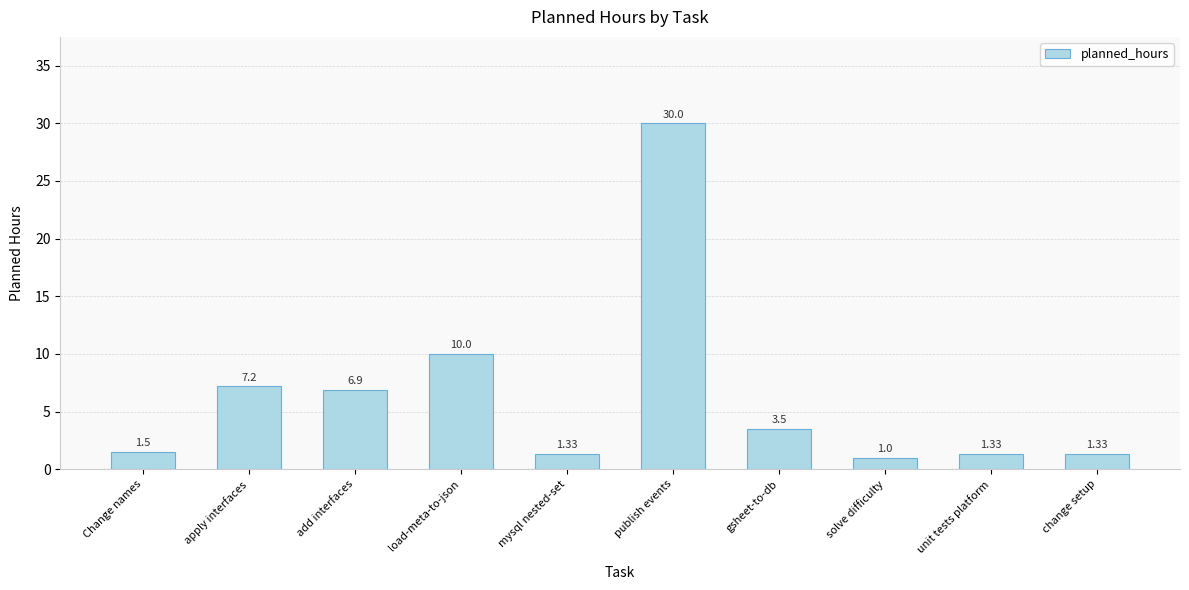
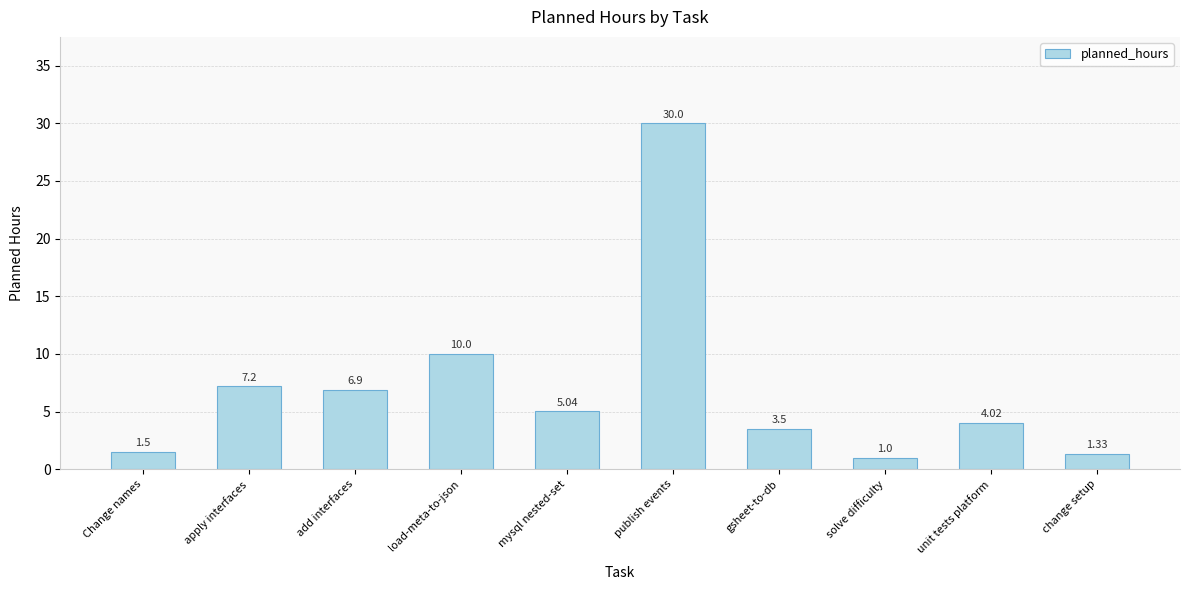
mysql nested-set: 1.33 -> 5.04
unit tests platform: 1.33 -> 4.02
